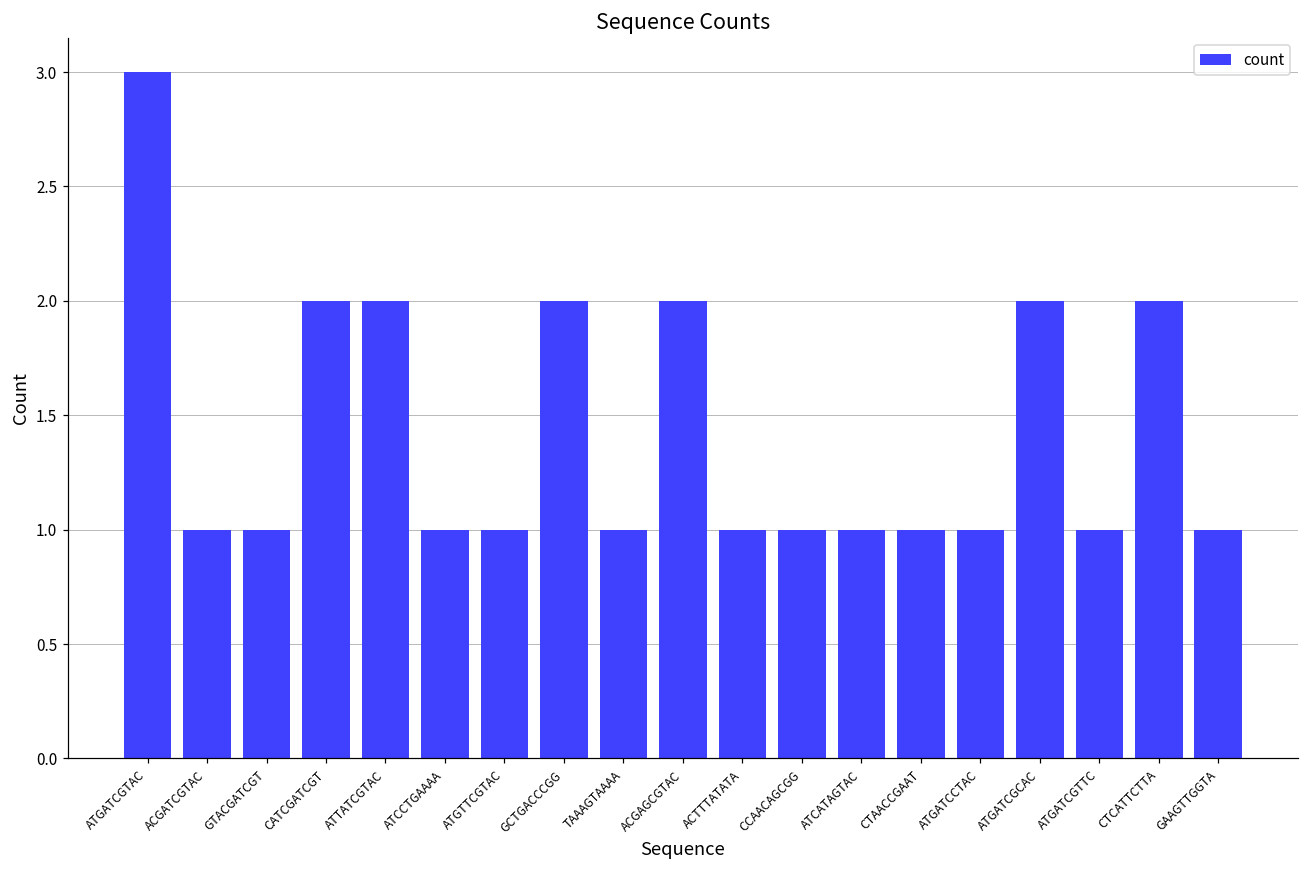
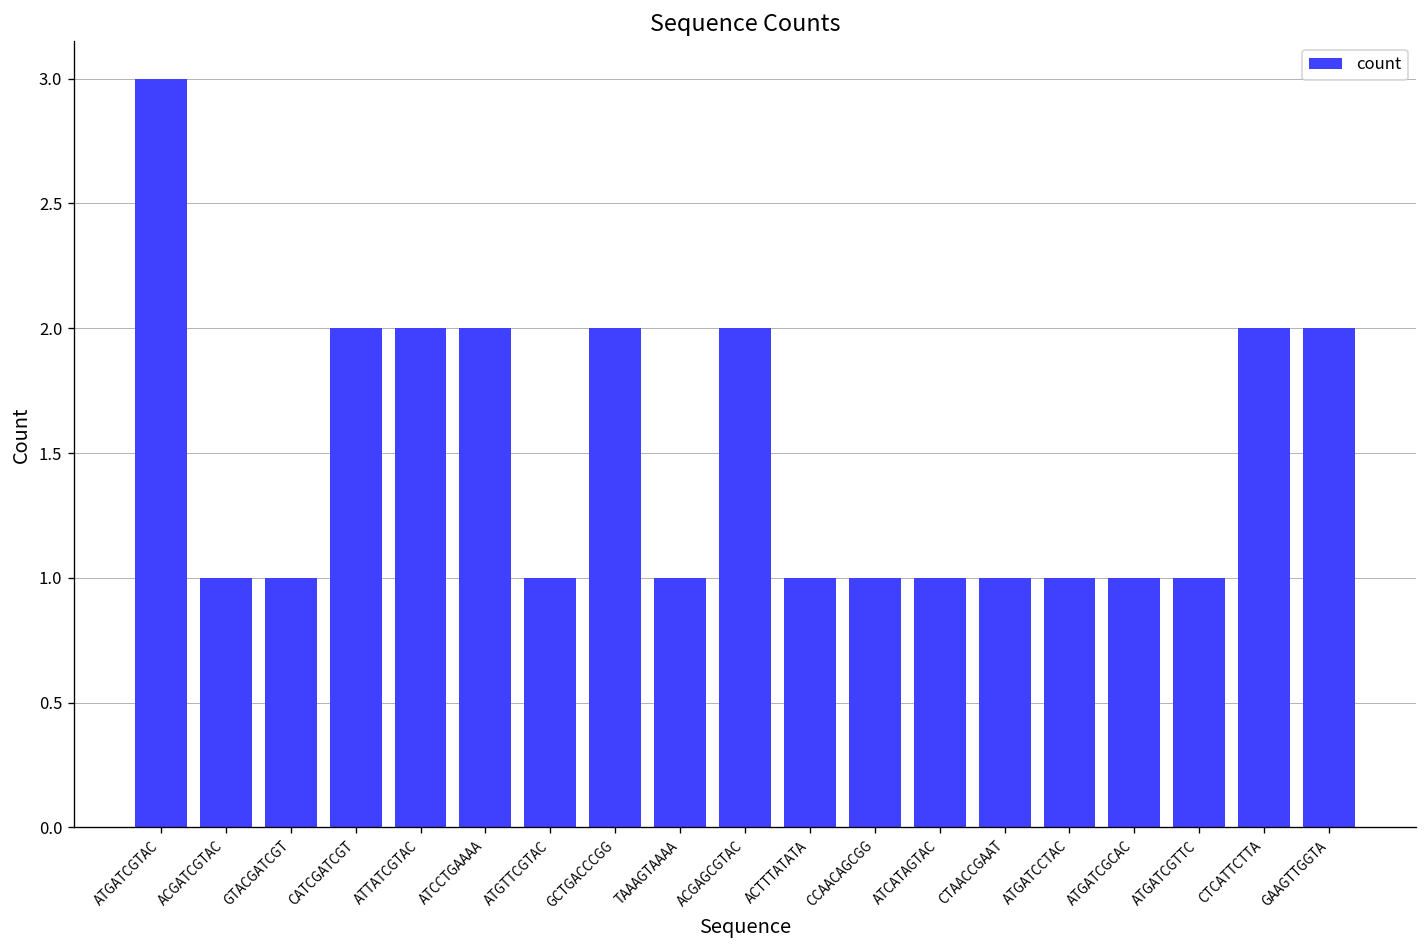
ATCCTGAAAA: 1 -> 2
ATGATCGCAC: 2 -> 1
GAAGTTGGTA: 1 -> 2
